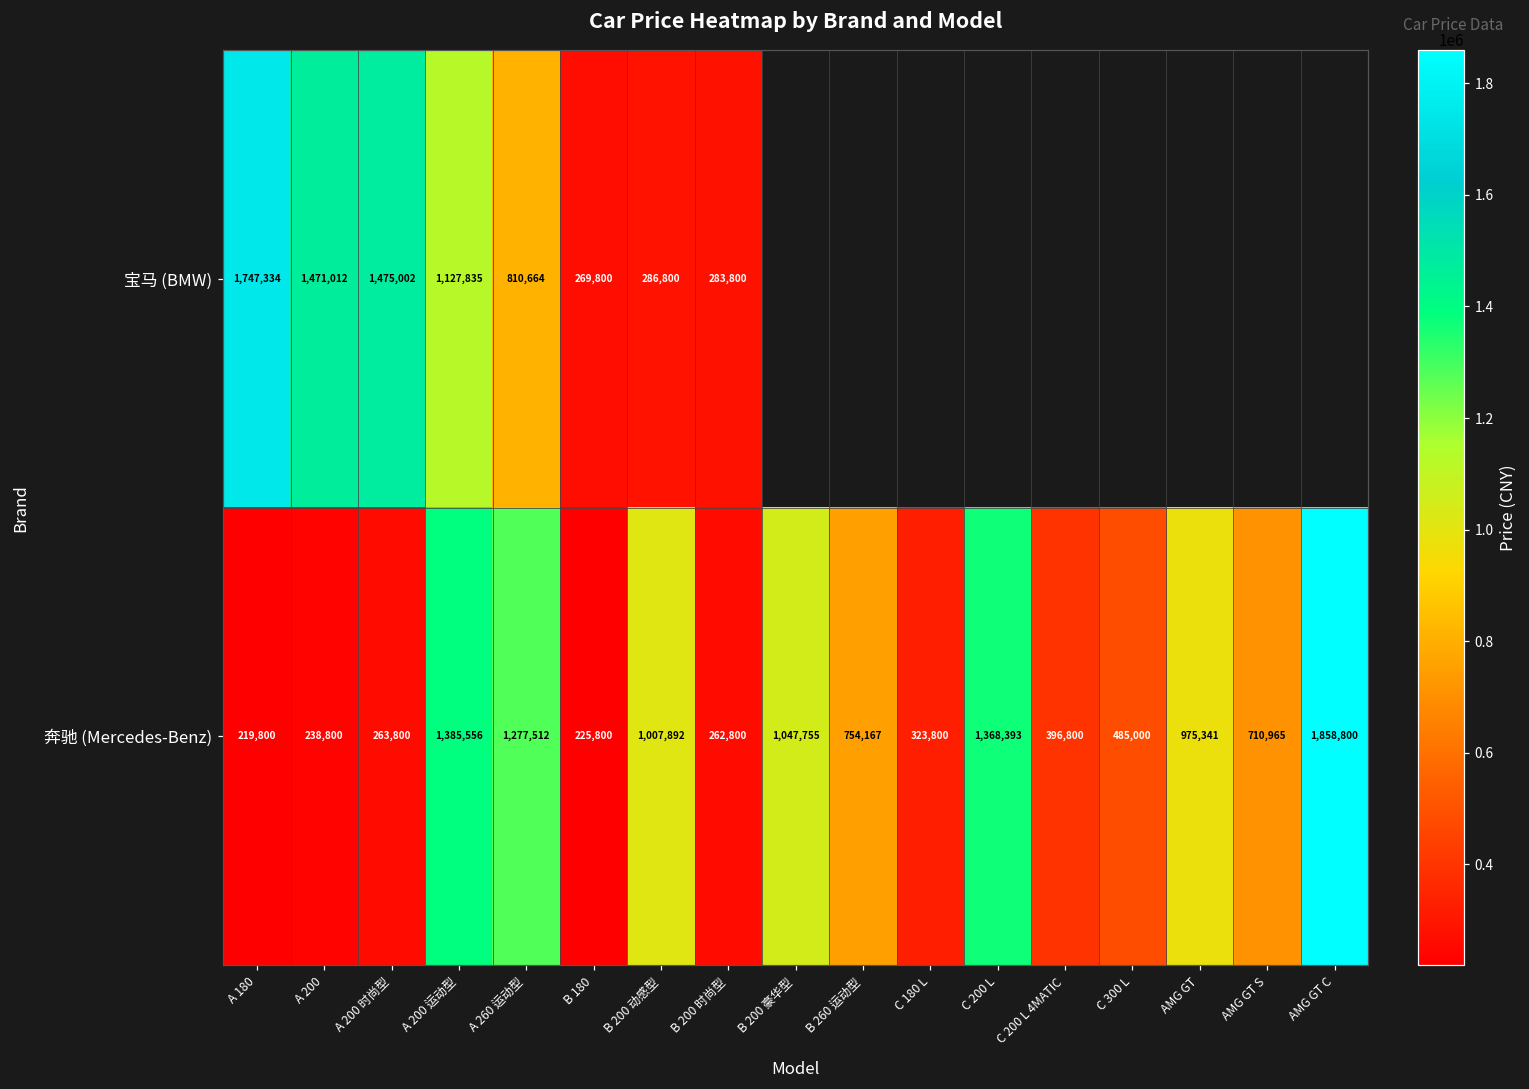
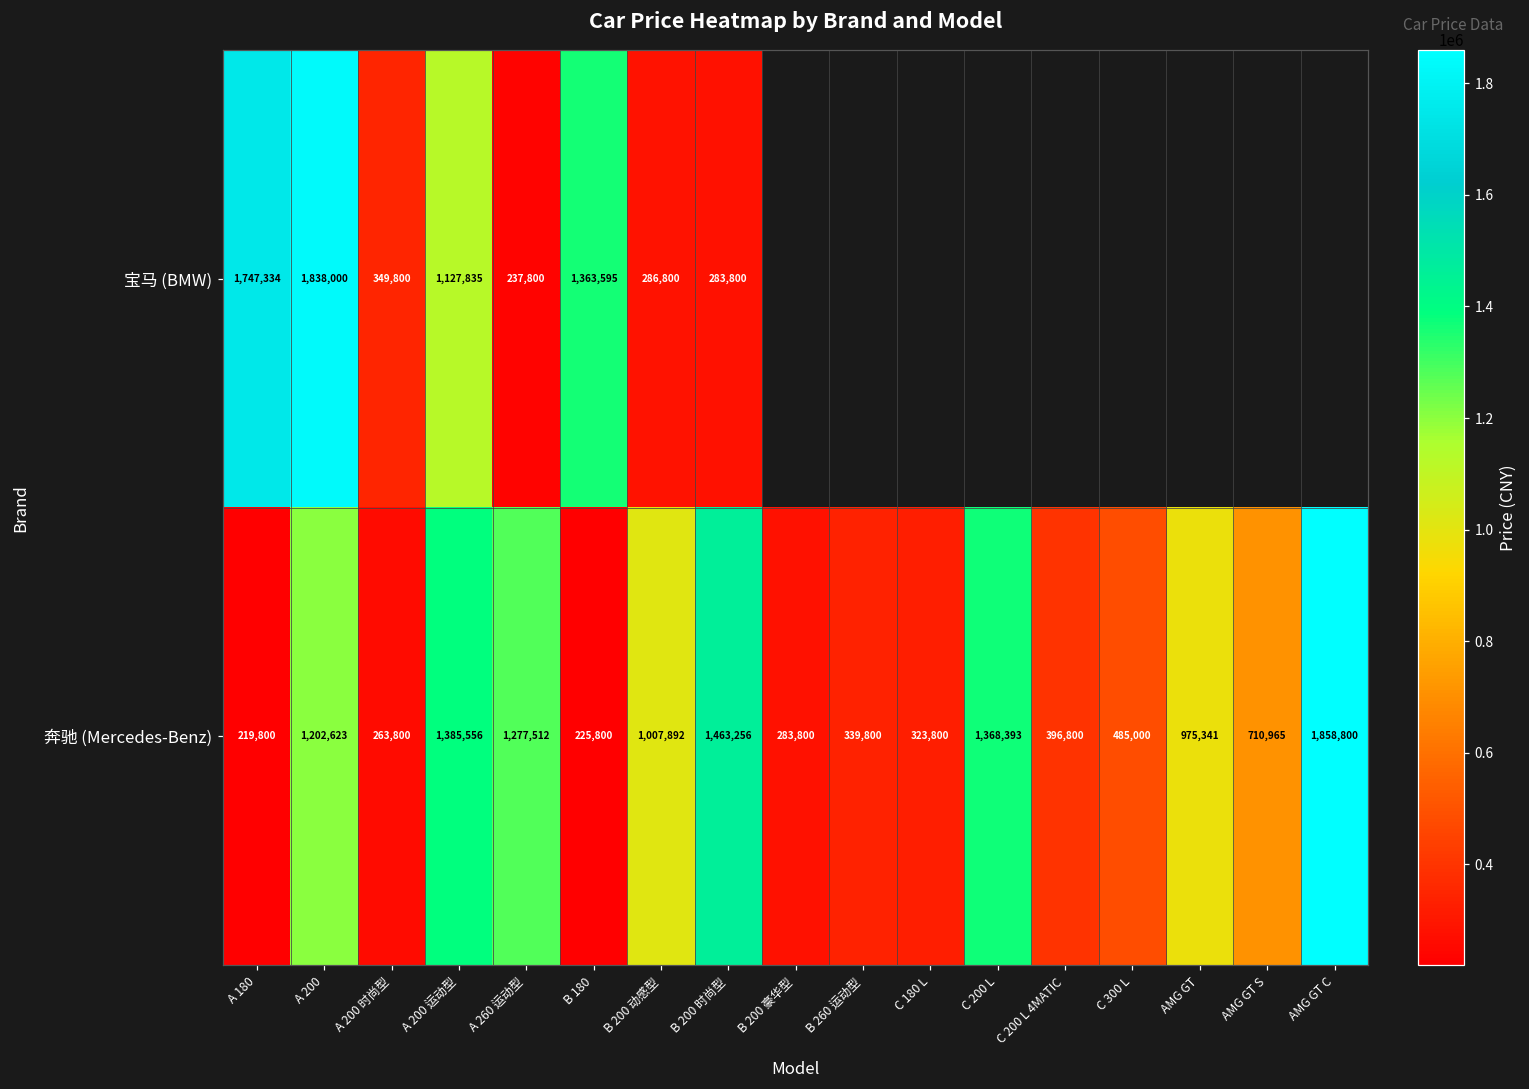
宝马 (BMW), A 200: 1,471,012 -> 1,838,000
宝马 (BMW), A 200 时尚型: 1,475,002 -> 349,800
宝马 (BMW), A 260 运动型: 810,664 -> 237,800
宝马 (BMW), B 180: 269,800 -> 1,363,595
奔驰 (Mercedes-Benz), A 200: 238,800 -> 1,202,623
奔驰 (Mercedes-Benz), B 200 时尚型: 262,800 -> 1,463,256
奔驰 (Mercedes-Benz), B 200 豪华型: 1,047,755 -> 283,800
奔驰 (Mercedes-Benz), B 260 运动型: 754,167 -> 339,800
